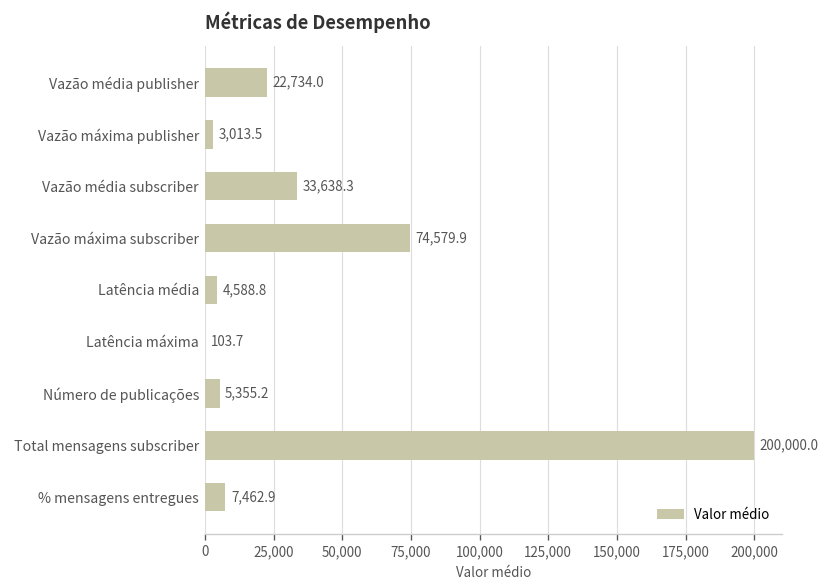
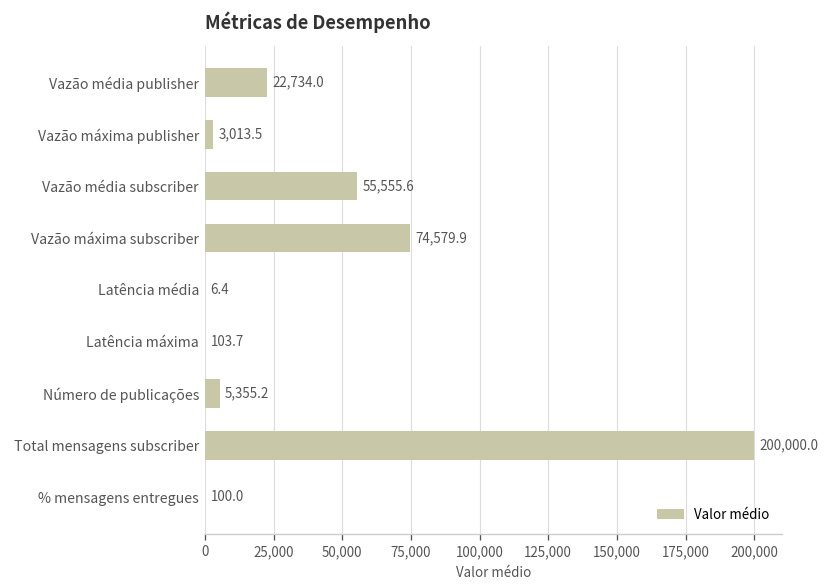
Vazão média subscriber: 33,638.3 -> 55,555.6
Latência média: 4,588.8 -> 6.4
% mensagens entregues: 7,462.9 -> 100.0
